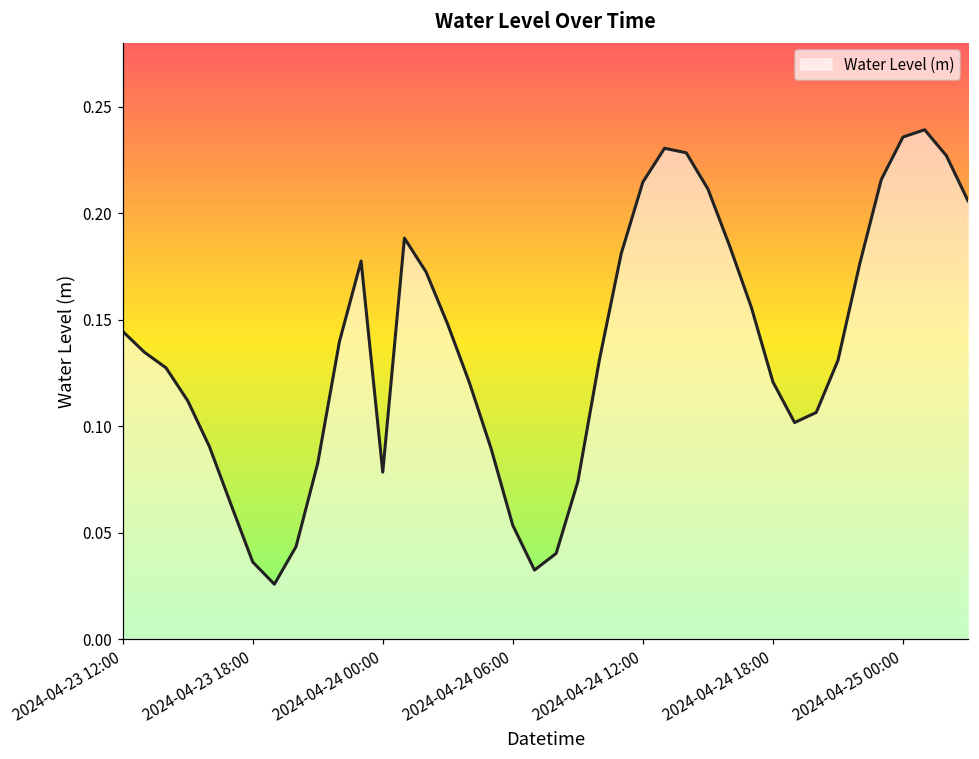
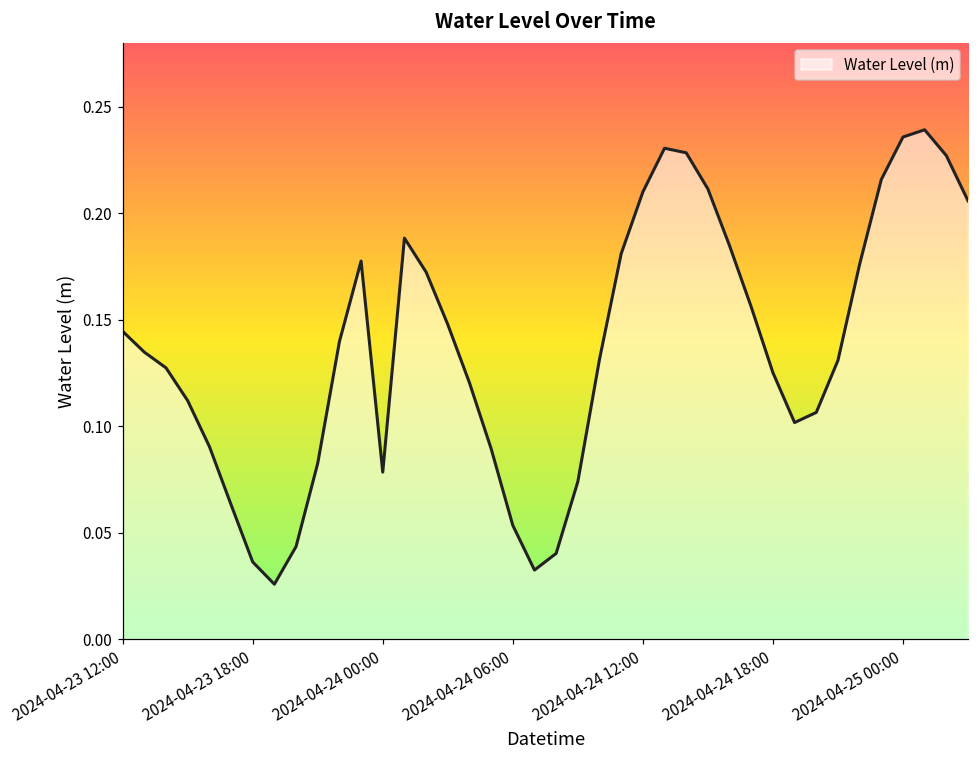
2024-04-24 12:00: 0.215 -> 0.210
2024-04-24 18:00: 0.121 -> 0.125
